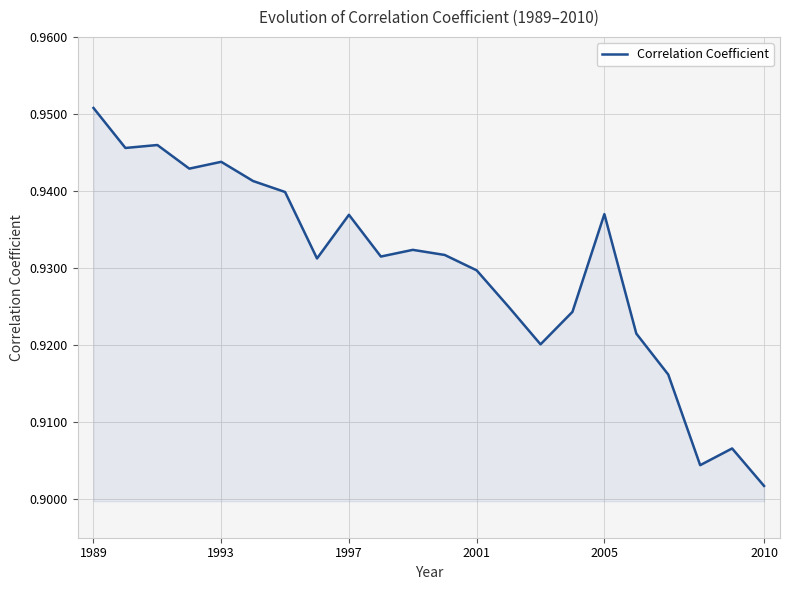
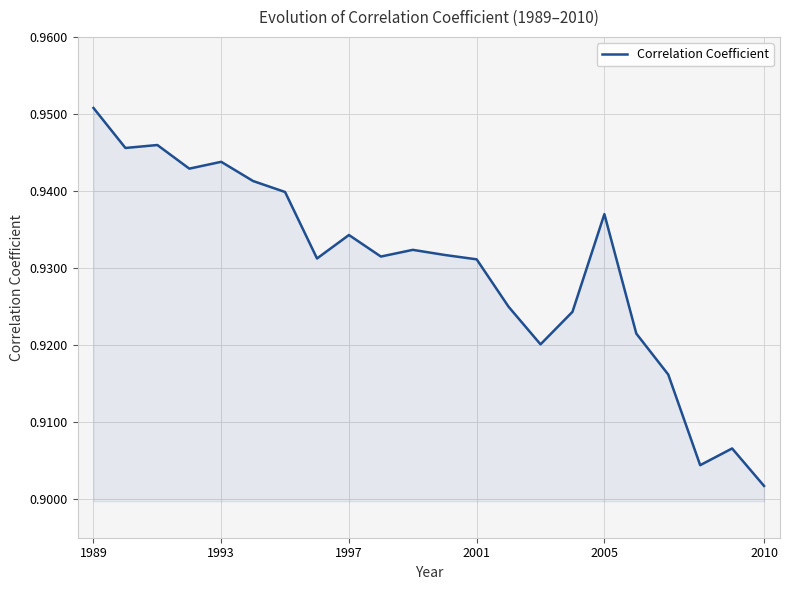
1997: 0.937 -> 0.934
2001: 0.930 -> 0.931
